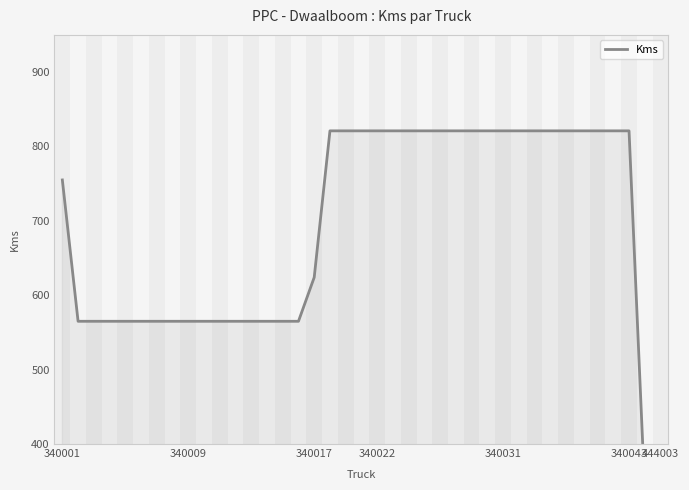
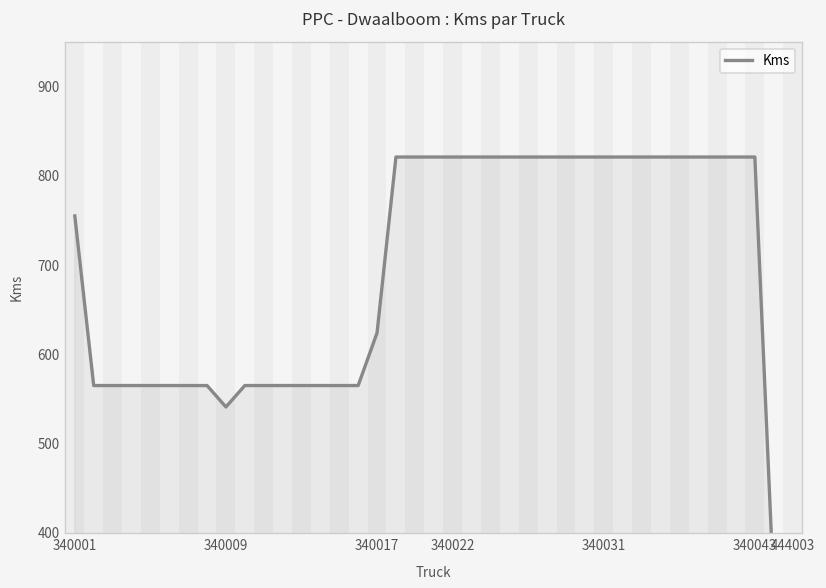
340009: 570 -> 540
